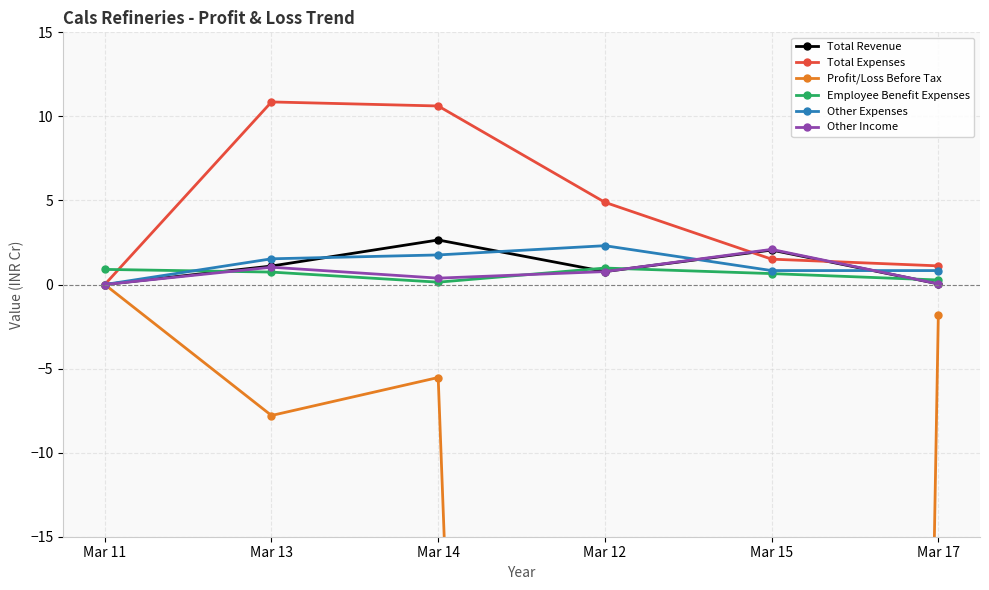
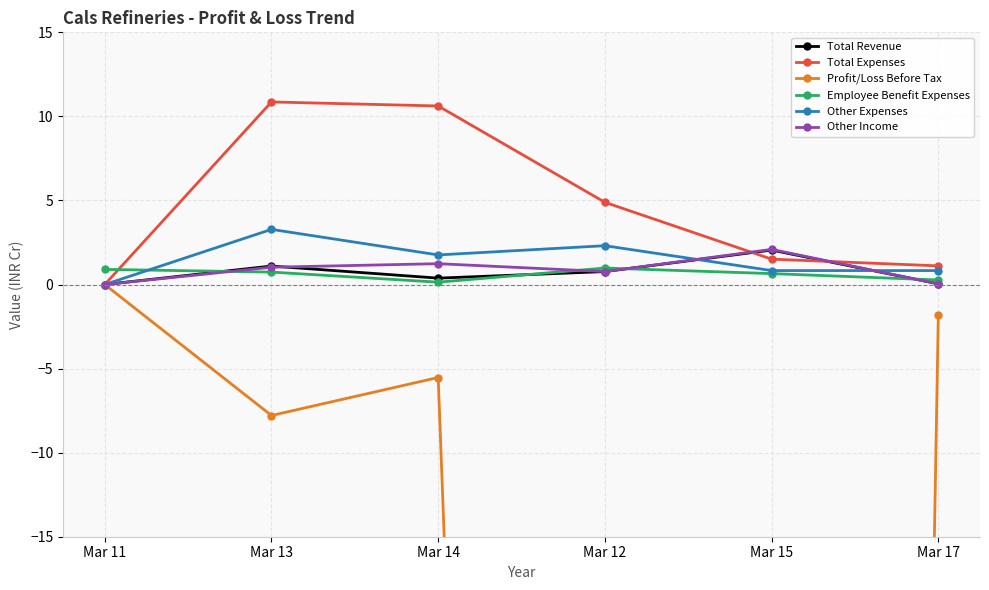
Other Expenses, Mar 13: 1.5 -> 3.3
Total Revenue, Mar 14: 2.7 -> 0.4
Other Income, Mar 14: 0.4 -> 1.2
